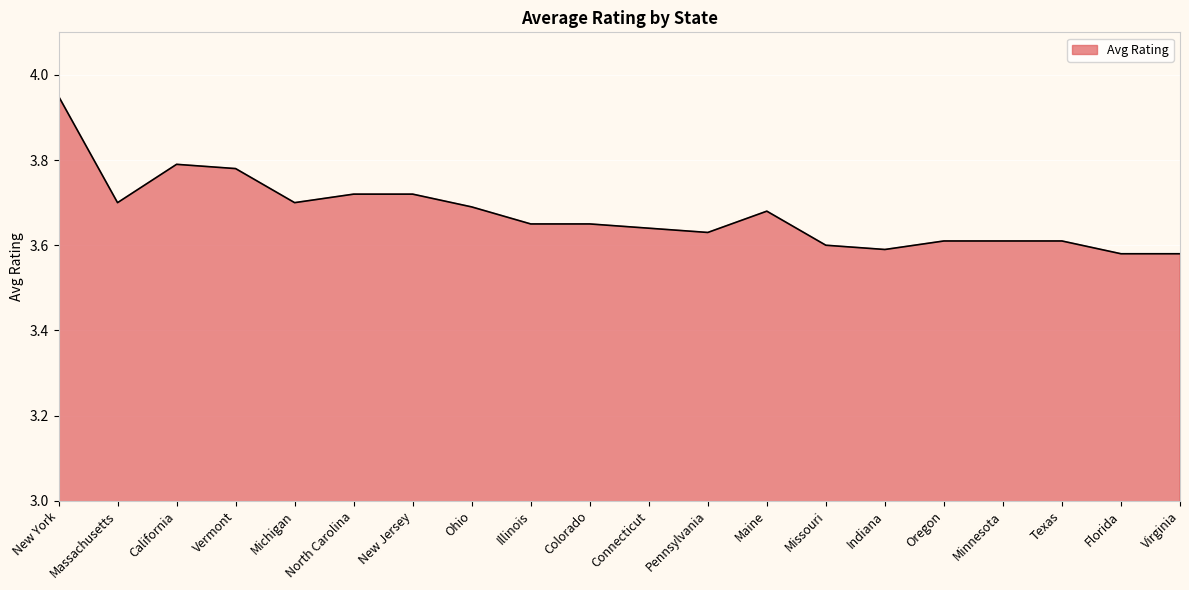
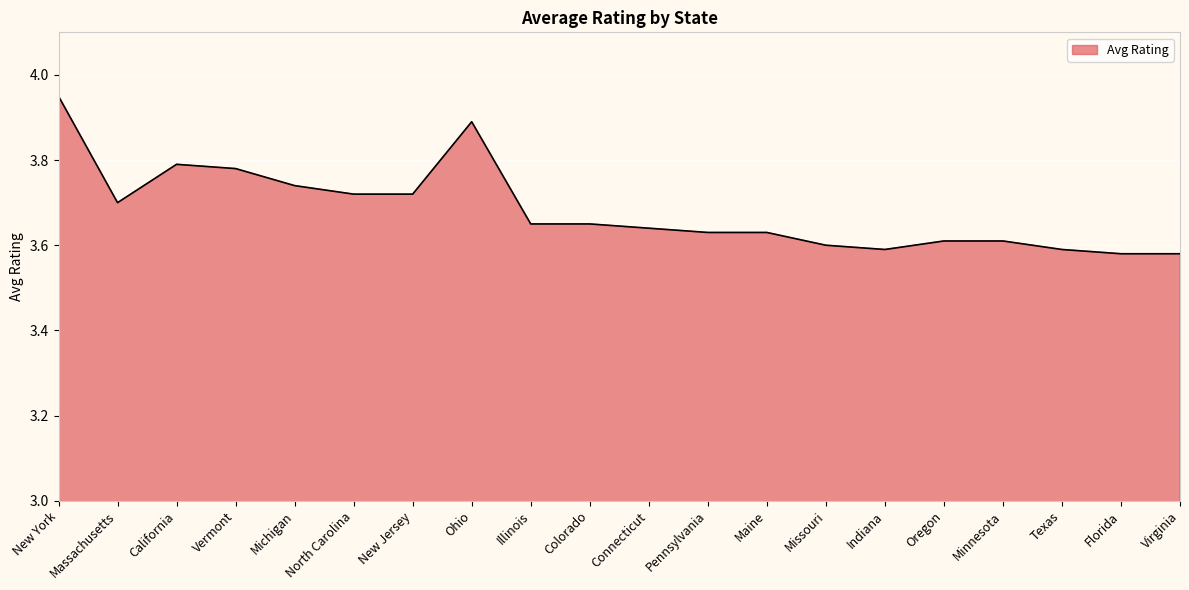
Michigan: 3.70 -> 3.74
Ohio: 3.69 -> 3.89
Maine: 3.68 -> 3.63
Texas: 3.61 -> 3.59
